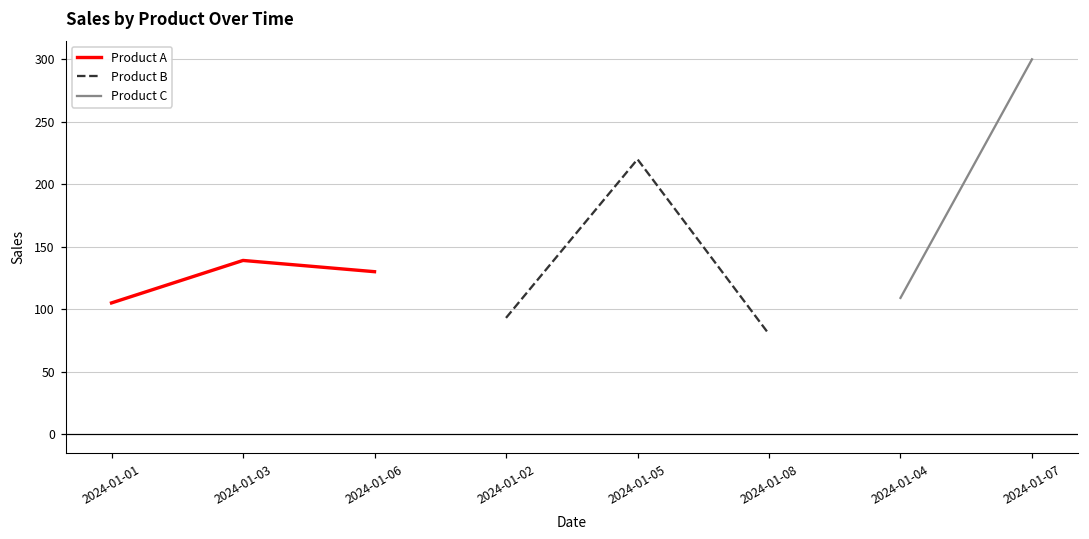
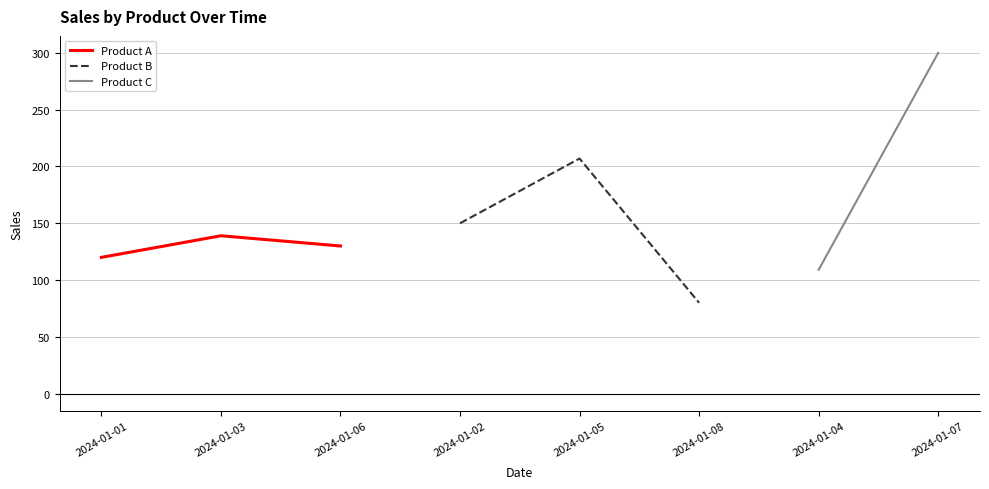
Product A, 2024-01-01: 105 -> 120
Product B, 2024-01-02: 93 -> 150
Product B, 2024-01-05: 220 -> 207
